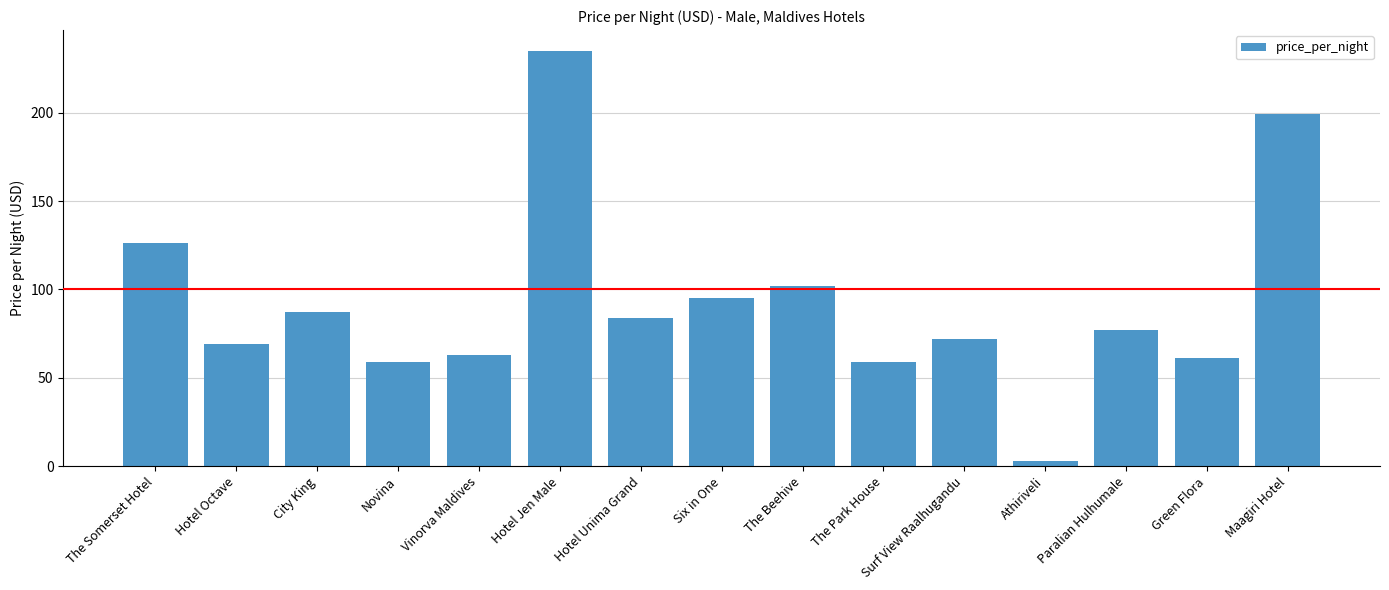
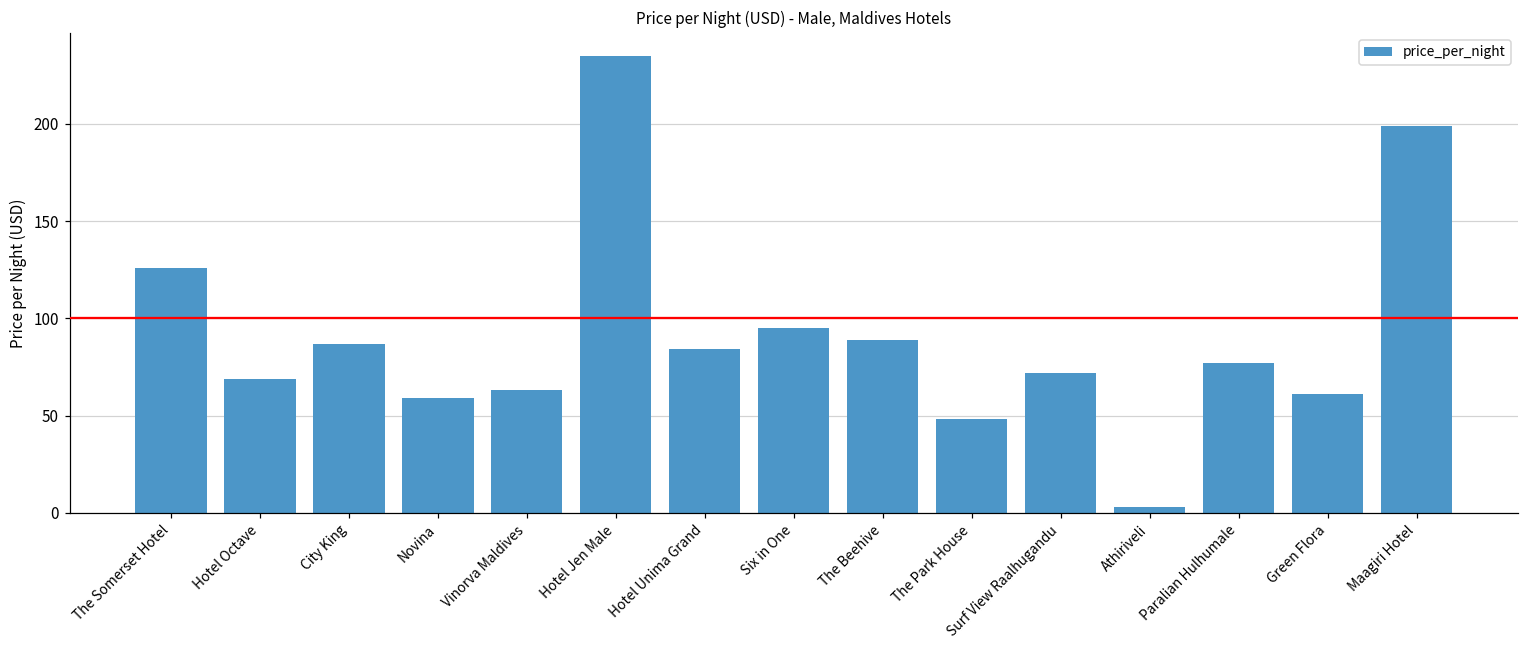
The Beehive: 102 -> 89
The Park House: 59 -> 48
